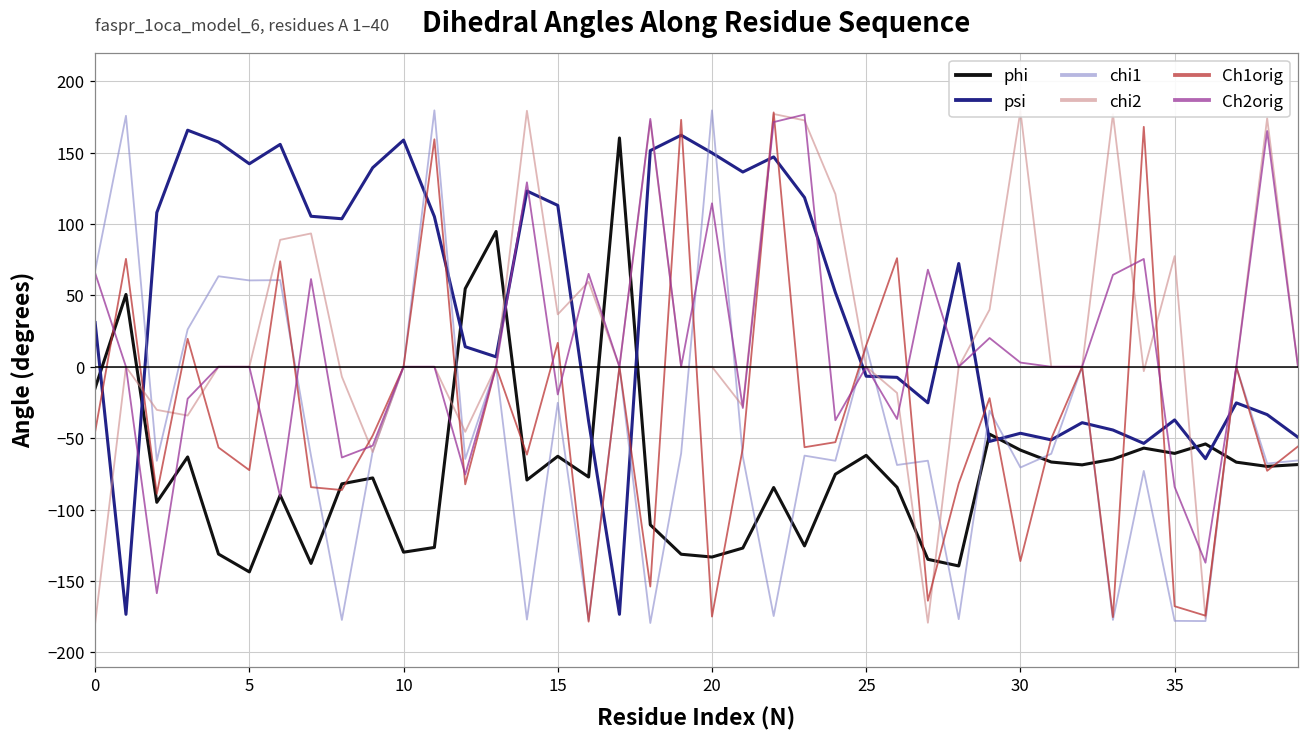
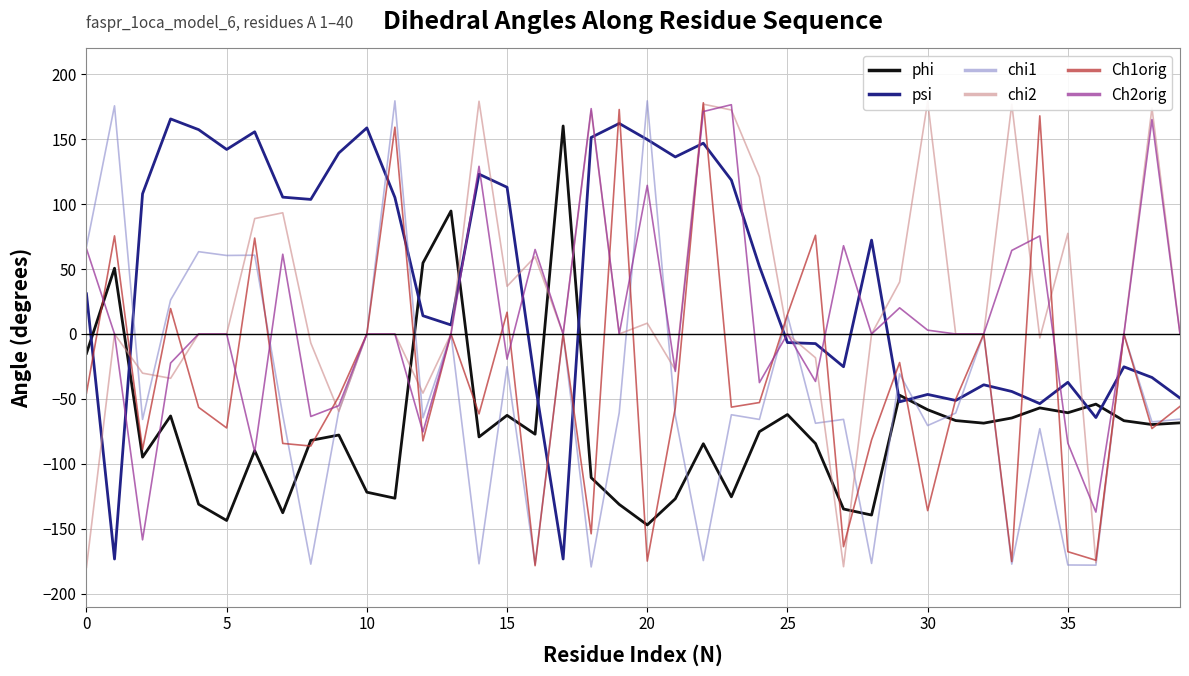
phi, 10: -130 -> -122
phi, 20: -133 -> -147
chi2, 20: 0 -> 8
